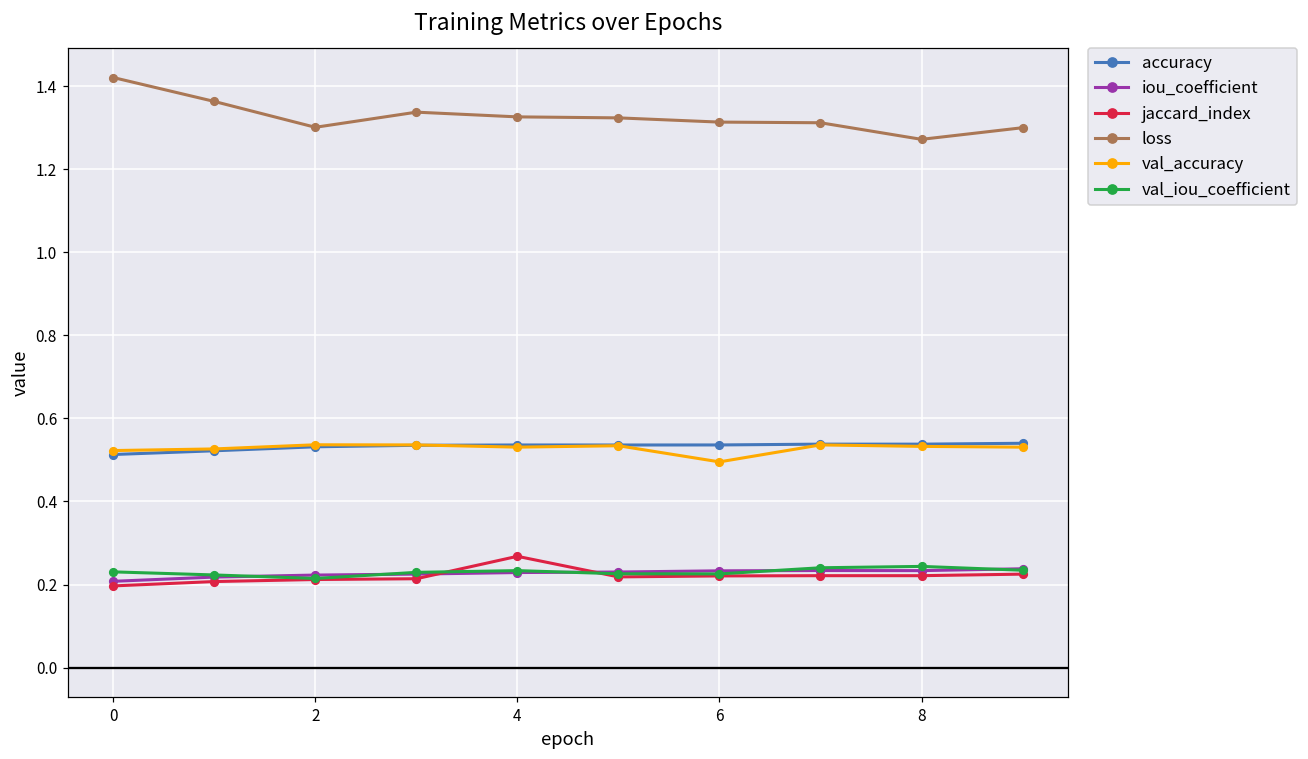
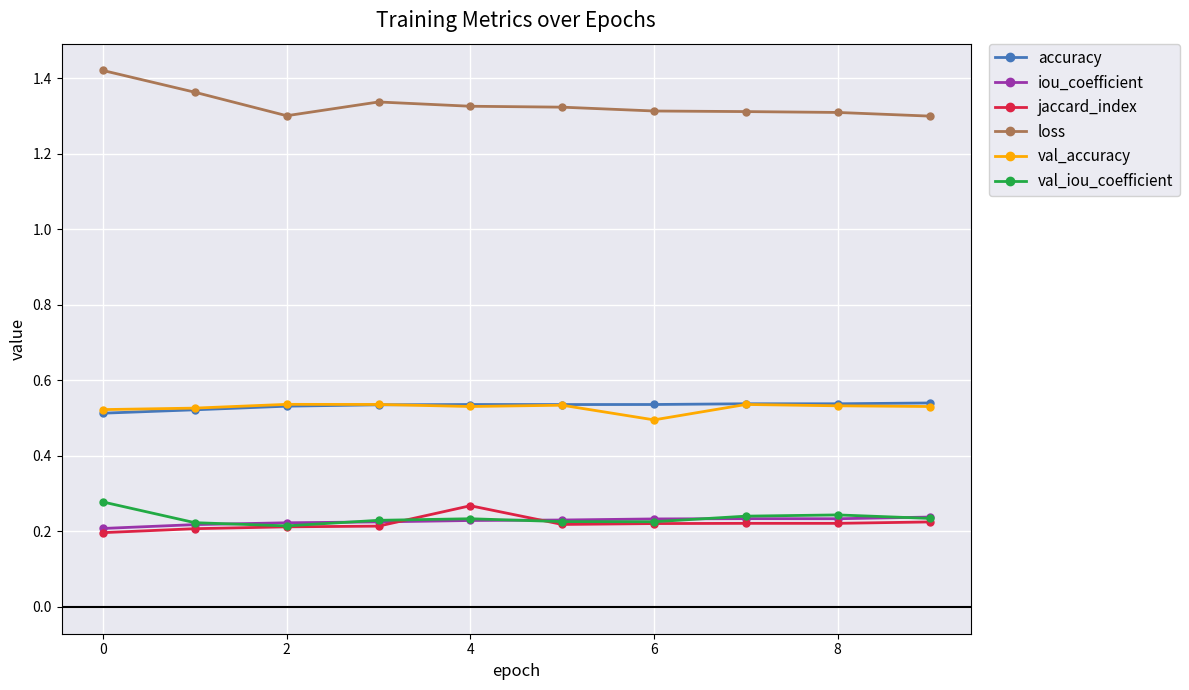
val_iou_coefficient, 0: 0.23 -> 0.28
loss, 8: 1.27 -> 1.31
